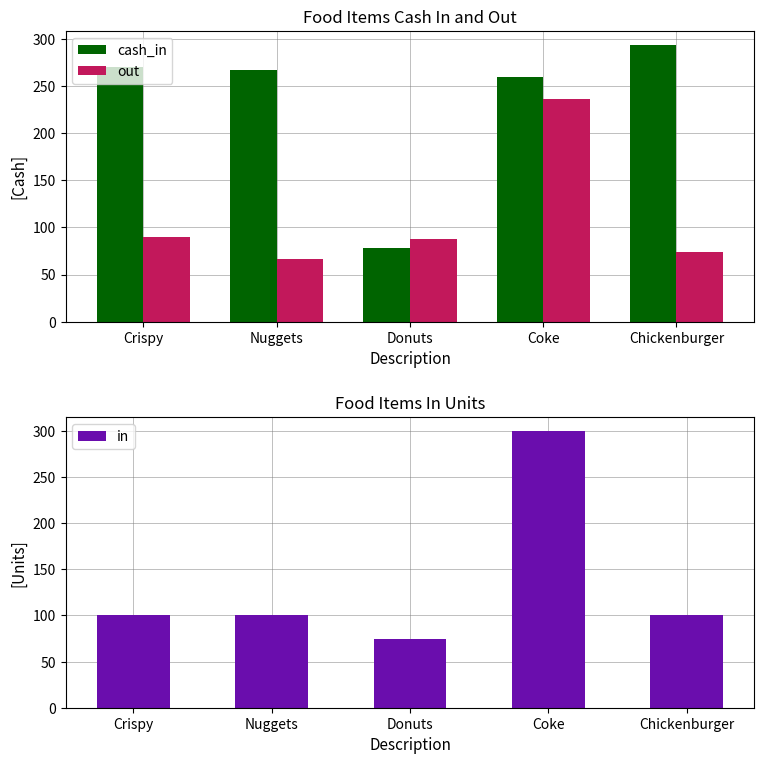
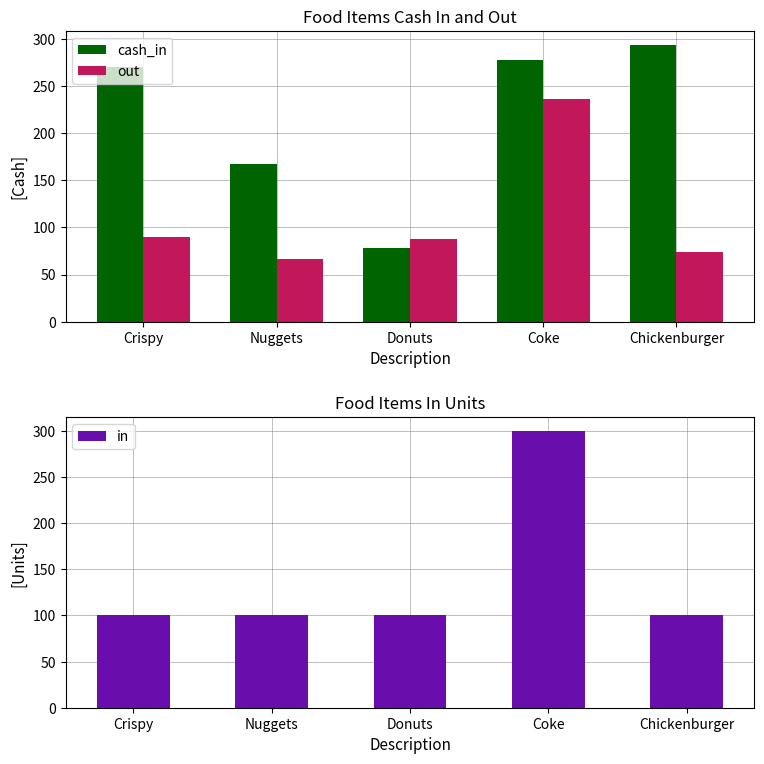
Food Items Cash In and Out, cash_in, Nuggets: 270 -> 170
Food Items Cash In and Out, cash_in, Coke: 260 -> 280
Food Items In Units, Donuts: 80 -> 100
